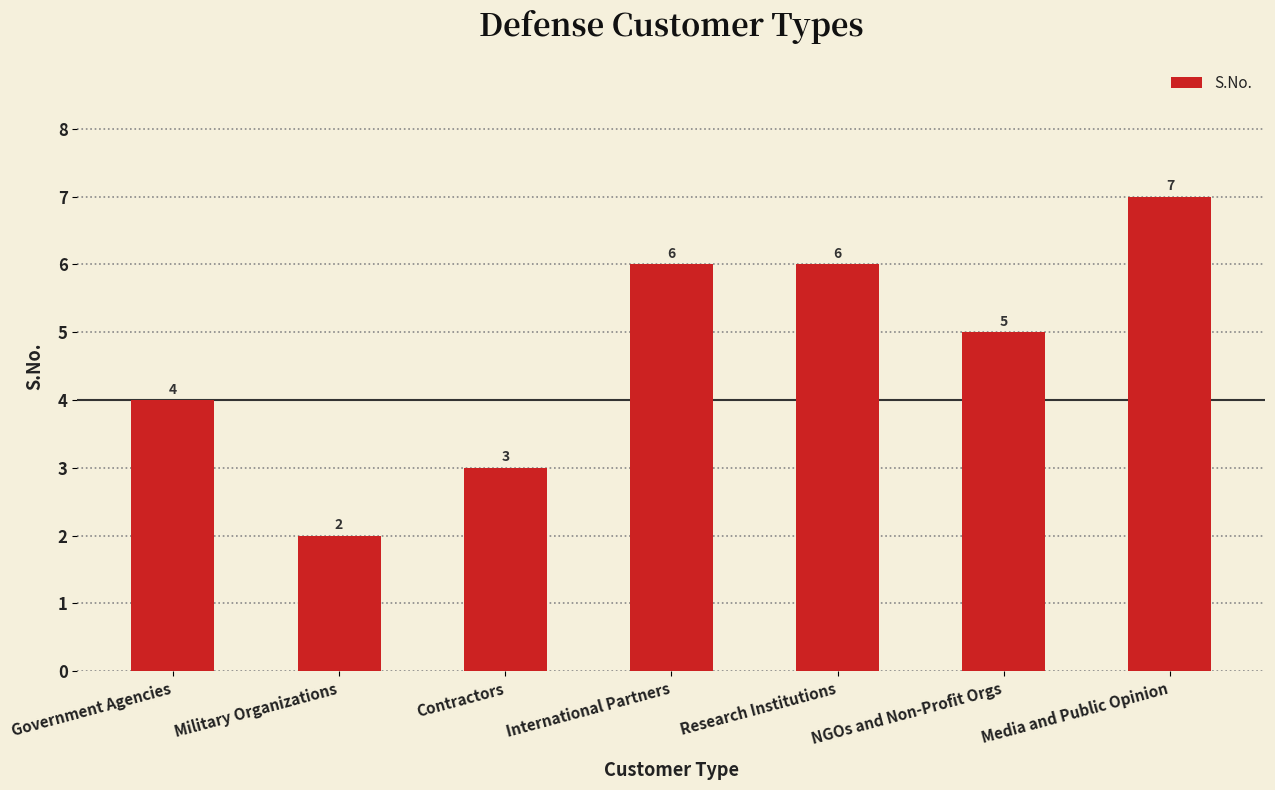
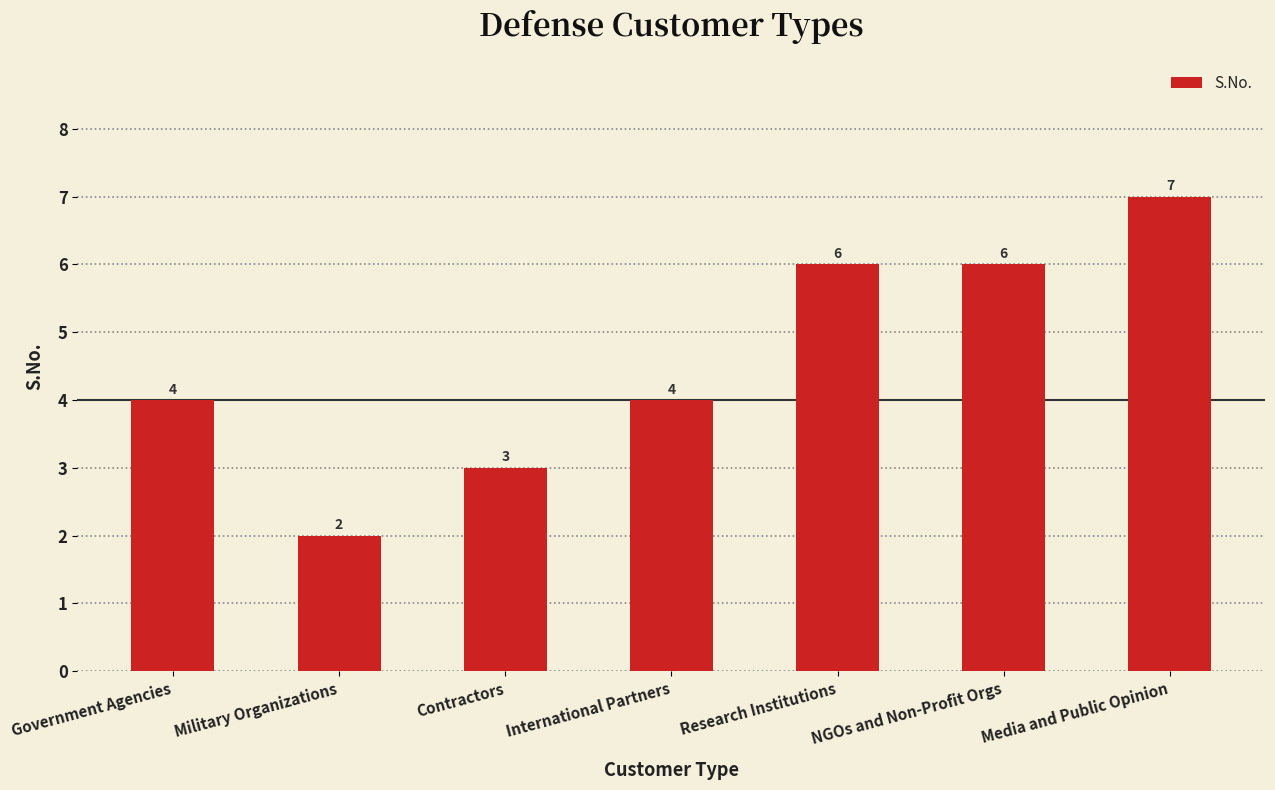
International Partners: 6 -> 4
NGOs and Non-Profit Orgs: 5 -> 6
